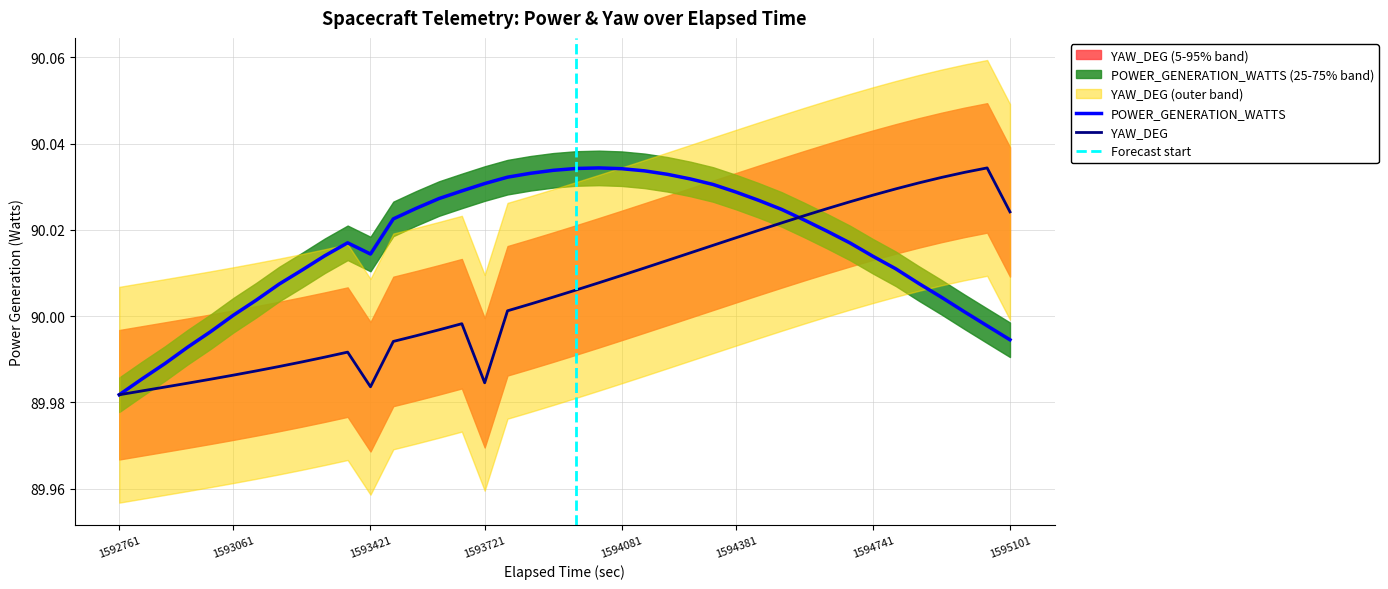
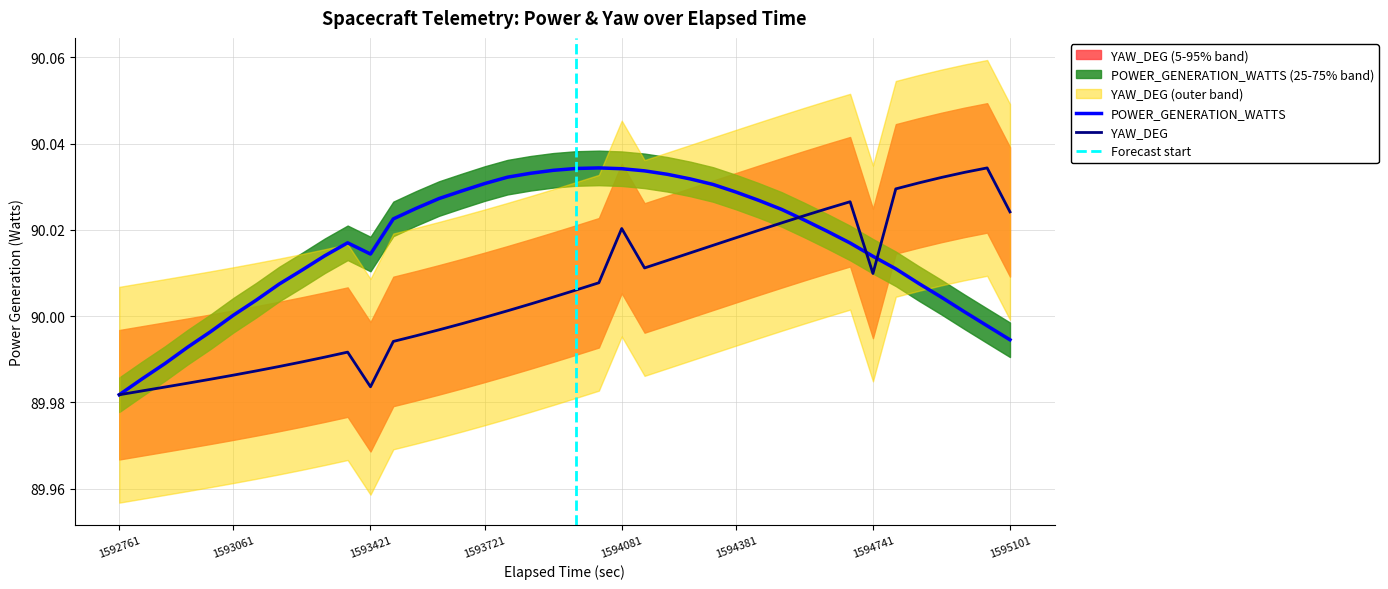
YAW_DEG, 1593721: 89.985 -> 90.000
YAW_DEG, 1594081: 90.009 -> 90.020
YAW_DEG, 1594741: 90.028 -> 90.010
